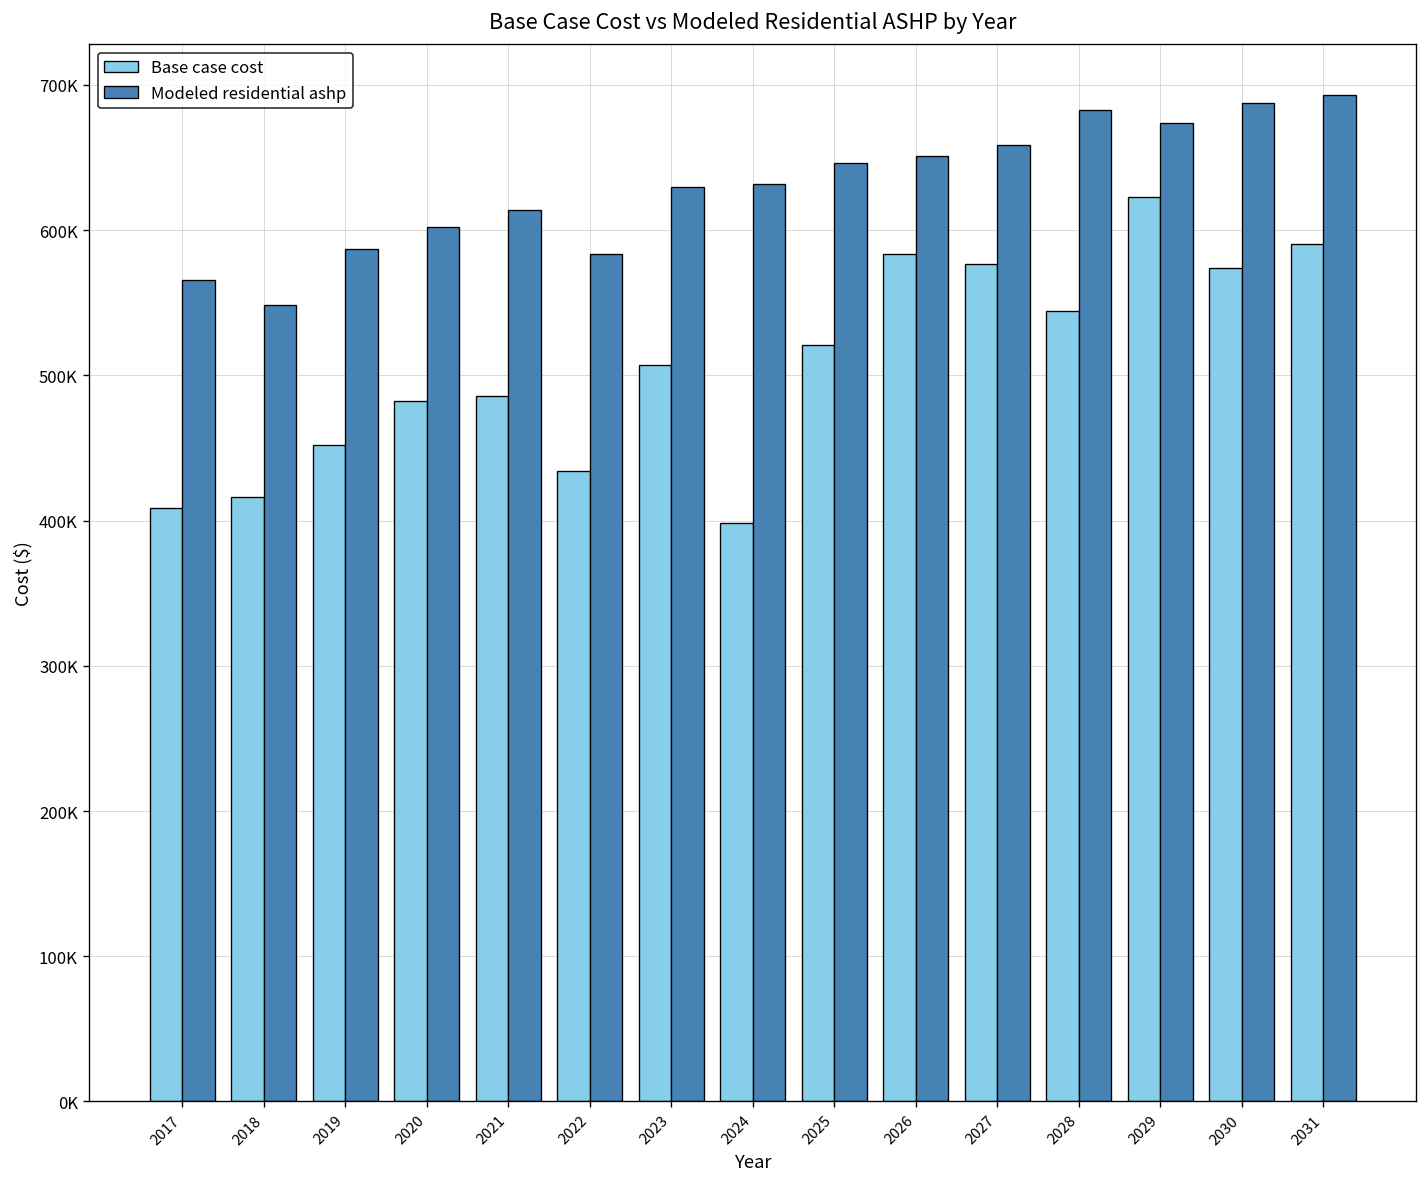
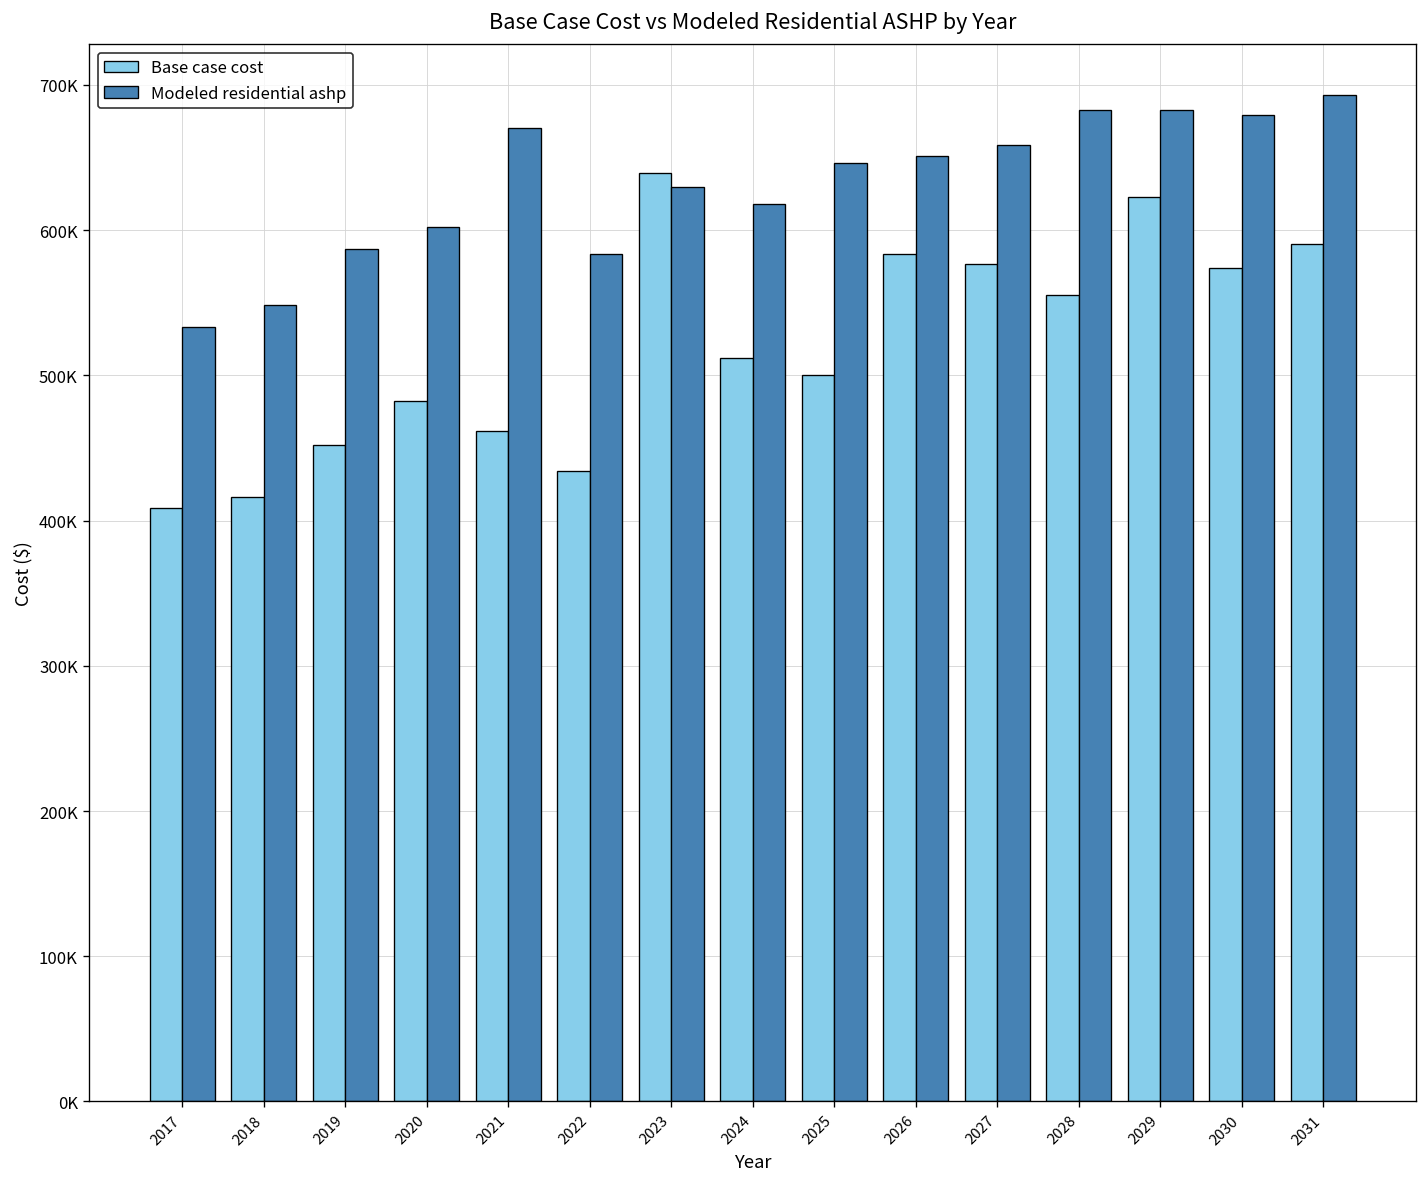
Modeled residential ashp, 2017: 566000 -> 533000
Base case cost, 2021: 486000 -> 462000
Modeled residential ashp, 2021: 614000 -> 670000
Base case cost, 2023: 507000 -> 639000
Base case cost, 2024: 398000 -> 512000
Modeled residential ashp, 2024: 631000 -> 618000
Base case cost, 2025: 521000 -> 500000
Base case cost, 2028: 545000 -> 555000
Modeled residential ashp, 2029: 673000 -> 683000
Modeled residential ashp, 2030: 687000 -> 679000
